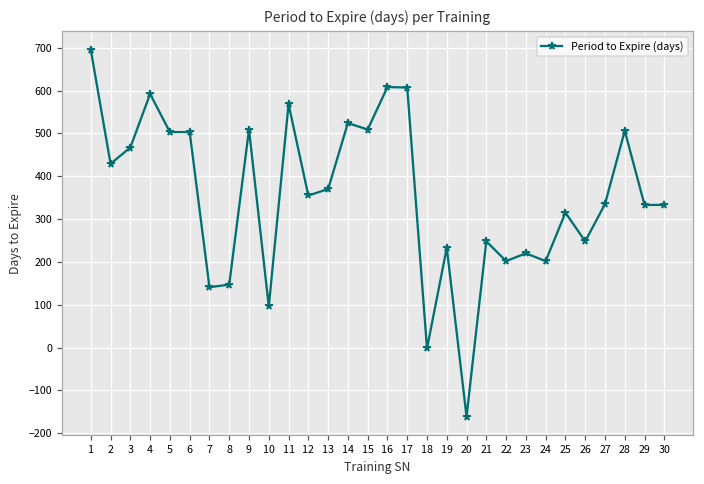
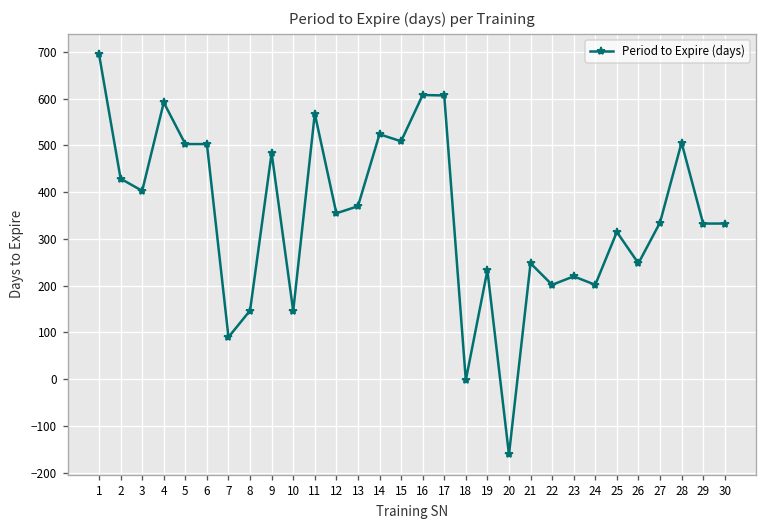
3: 470 -> 400
7: 140 -> 90
9: 510 -> 480
10: 100 -> 150
